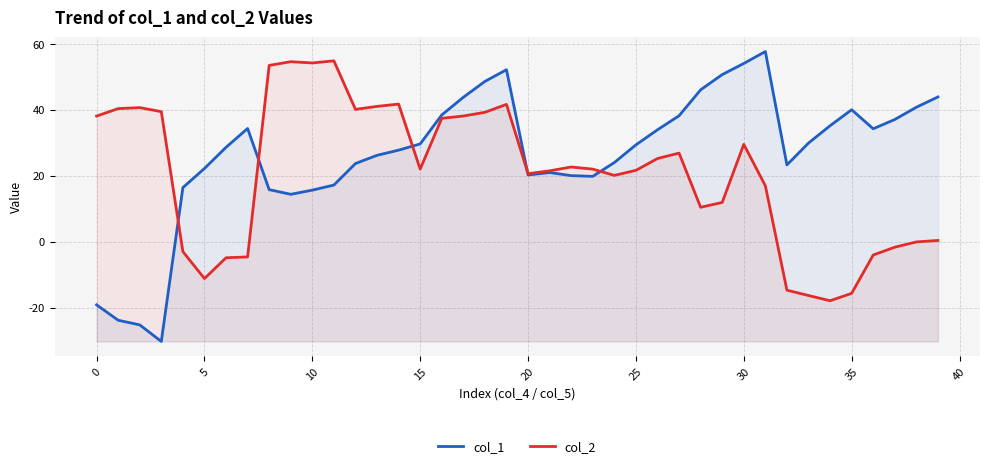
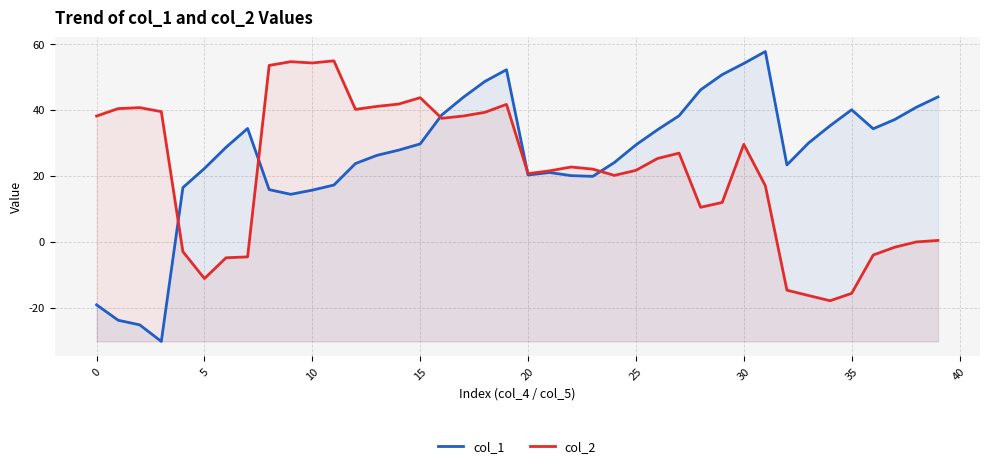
col_2, 15: 22 -> 44
